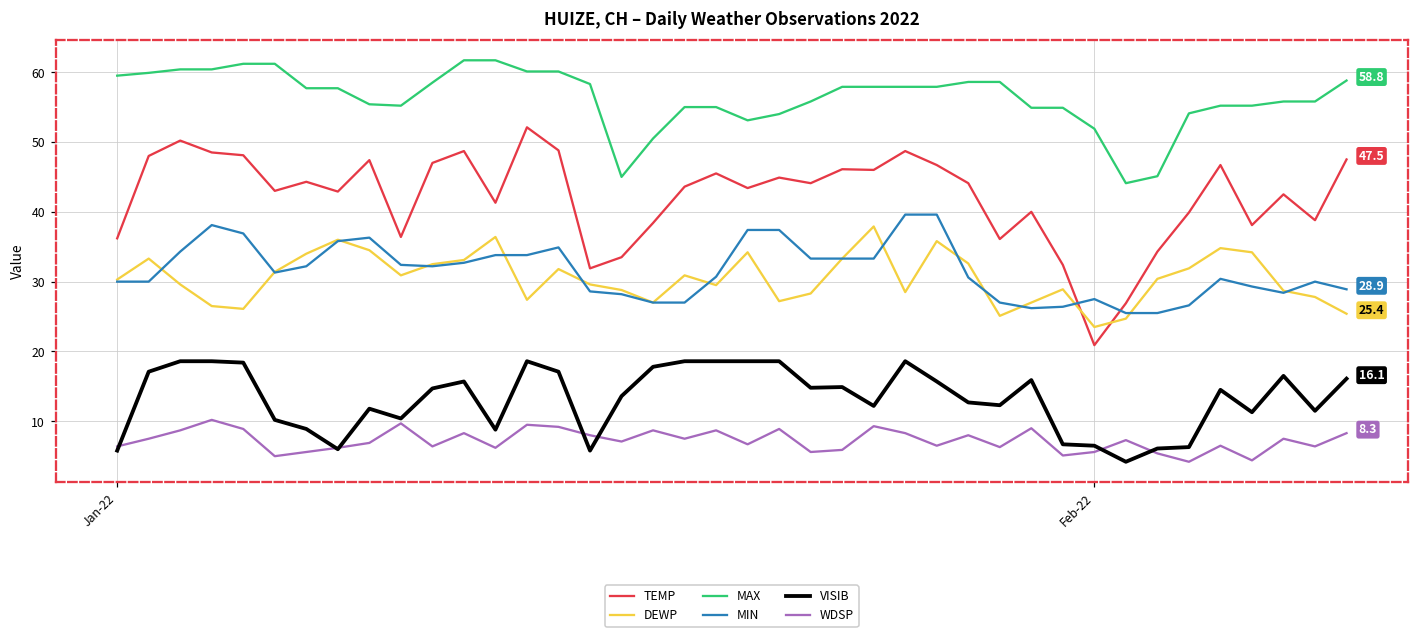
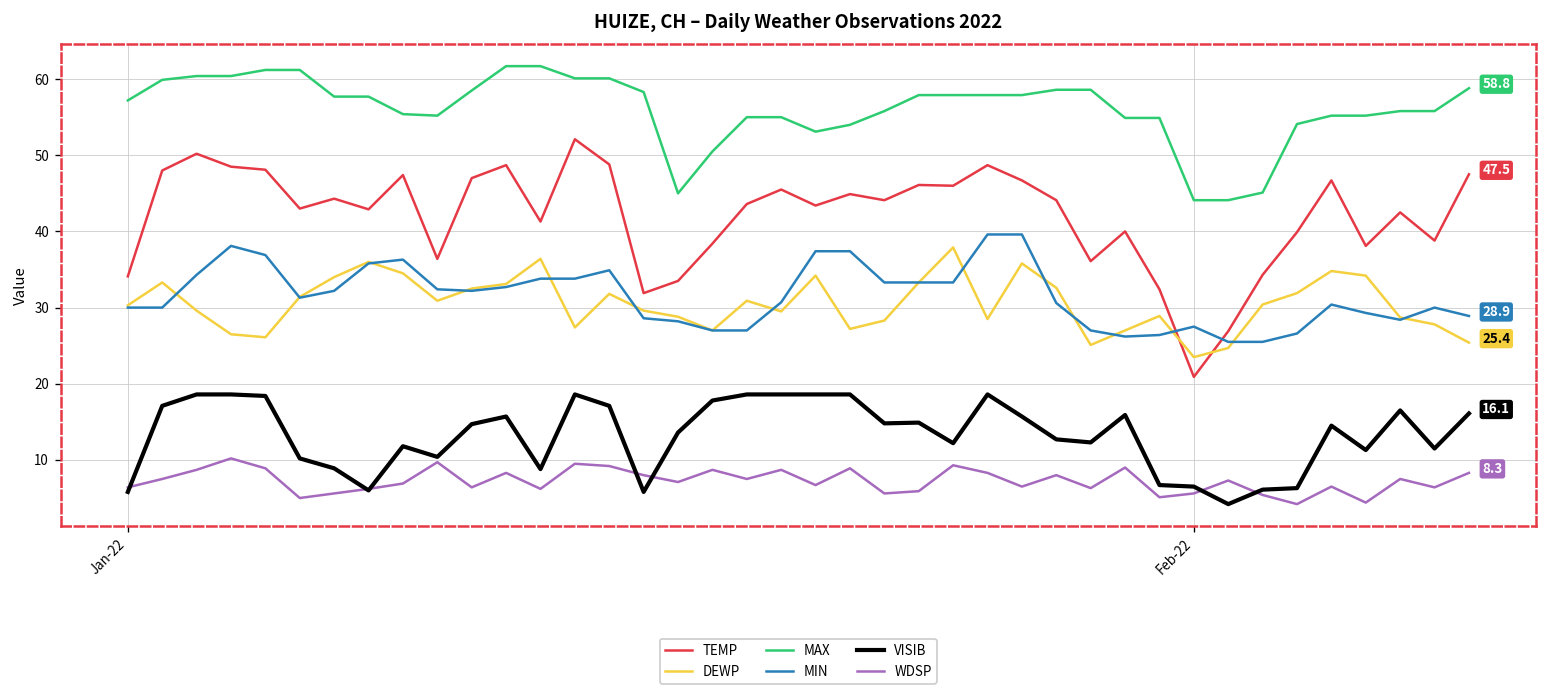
TEMP, Jan-22: 36 -> 34
MAX, Jan-22: 60 -> 57
MAX, Feb-22: 52 -> 44
